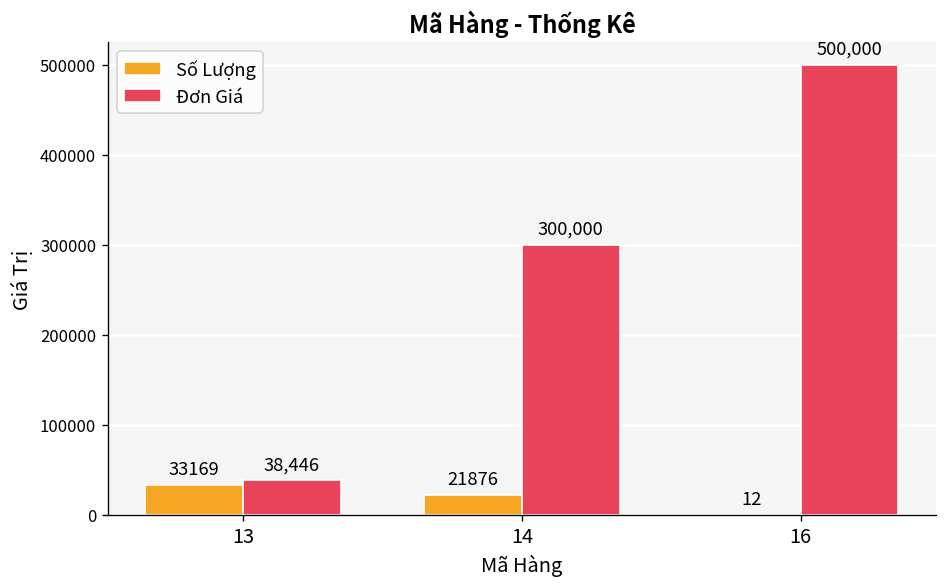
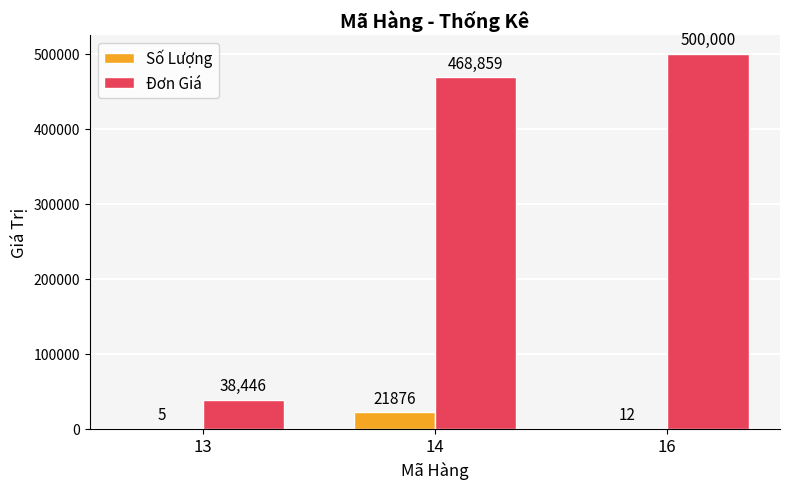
Số Lượng, 13: 33169 -> 5
Đơn Giá, 14: 300,000 -> 468,859
